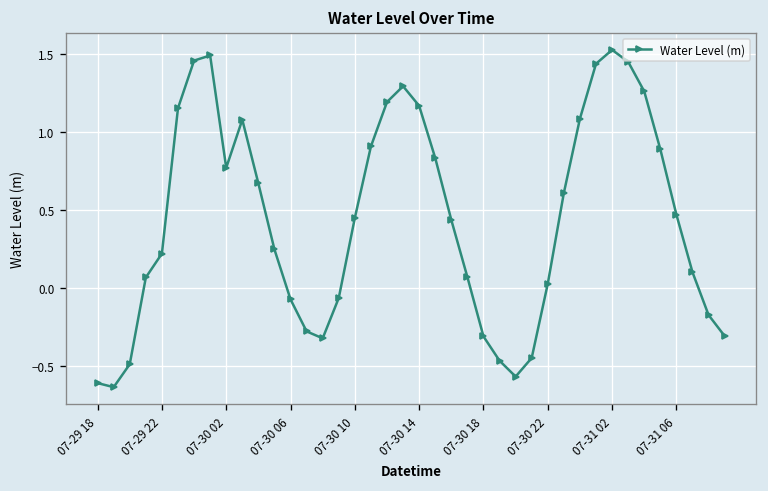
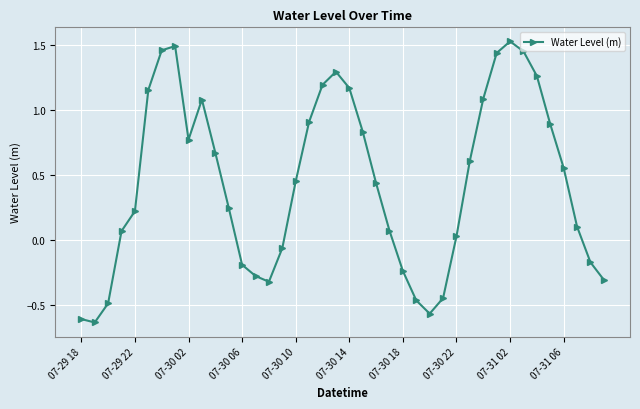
07-30 06: -0.07 -> -0.19
07-30 18: -0.31 -> -0.24
07-31 06: 0.47 -> 0.55
